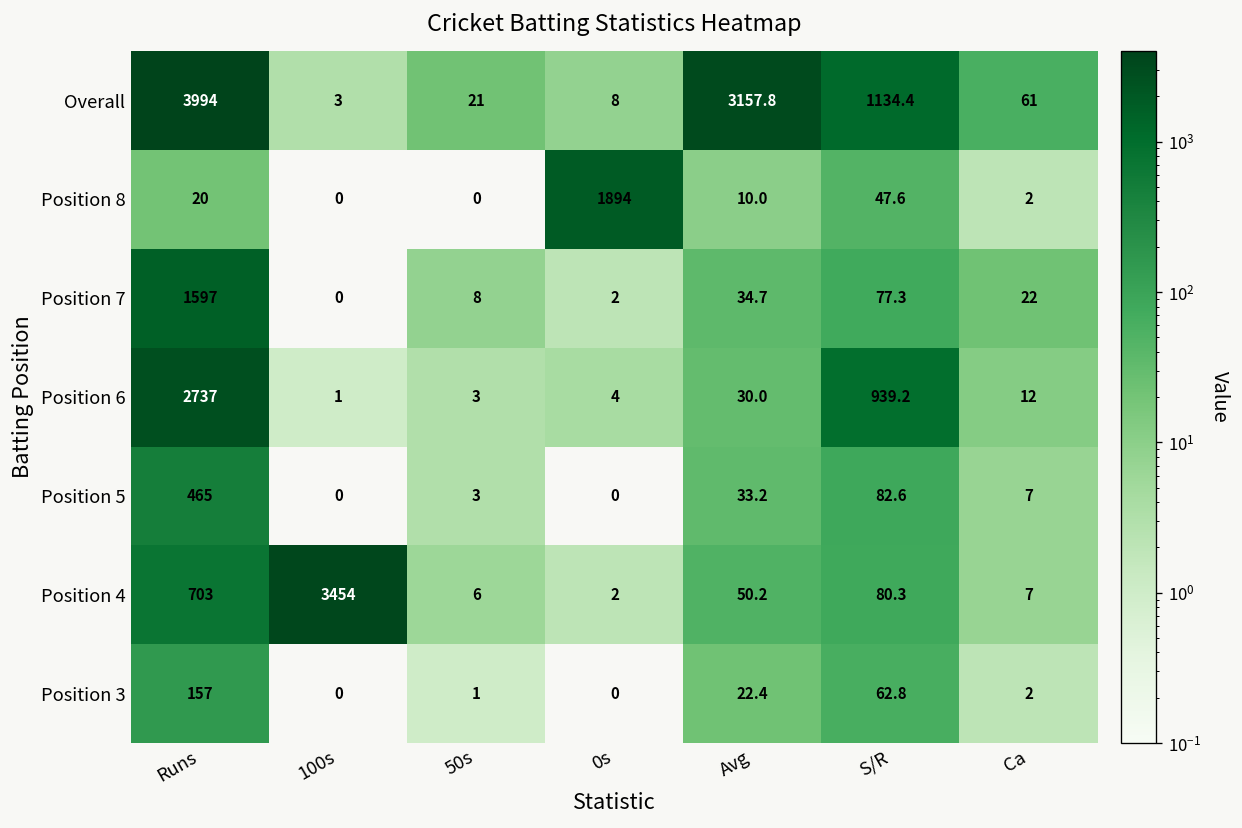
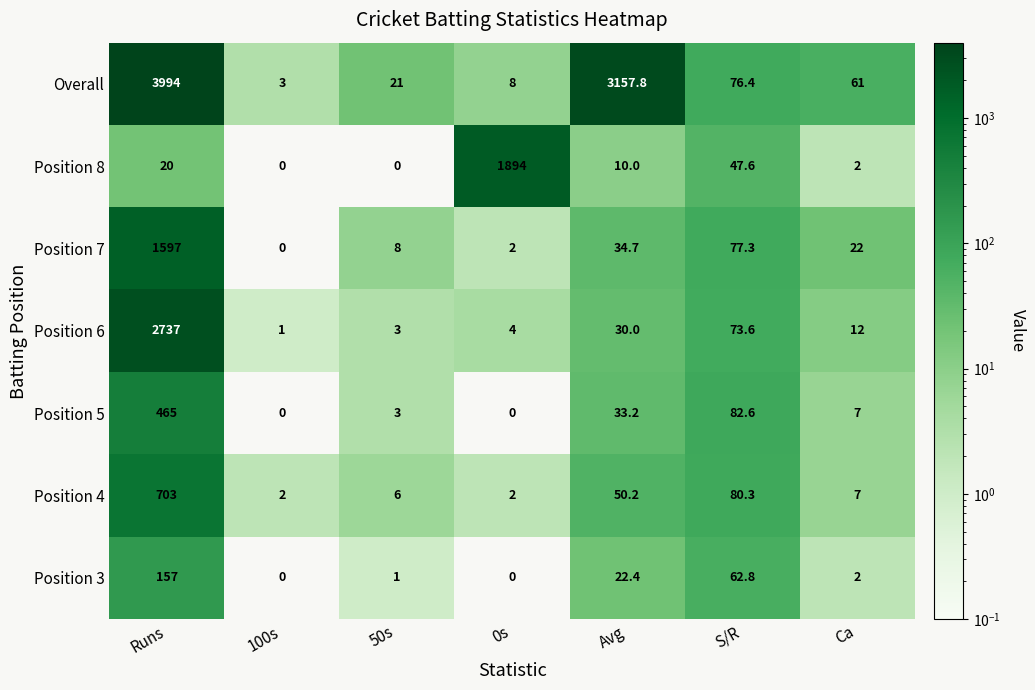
Overall, S/R: 1134.4 -> 76.4
Position 6, S/R: 939.2 -> 73.6
Position 4, 100s: 3454 -> 2
